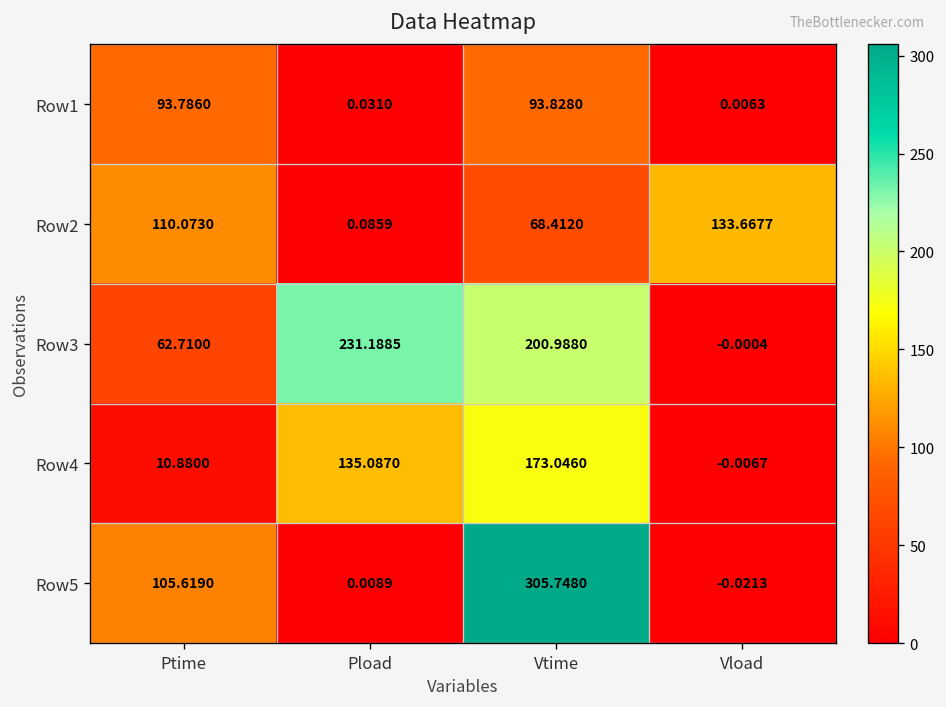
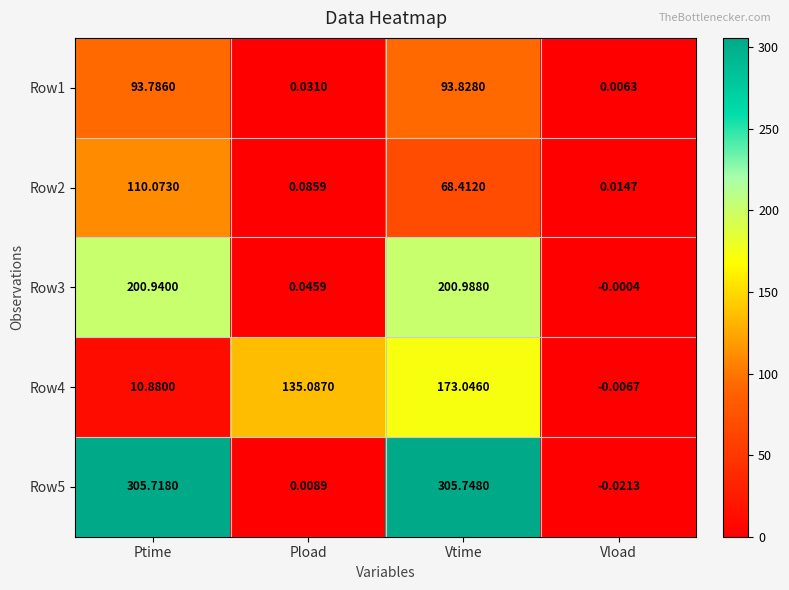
Row2, Vload: 133.6677 -> 0.0147
Row3, Ptime: 62.7100 -> 200.9400
Row3, Pload: 231.1885 -> 0.0459
Row5, Ptime: 105.6190 -> 305.7180
